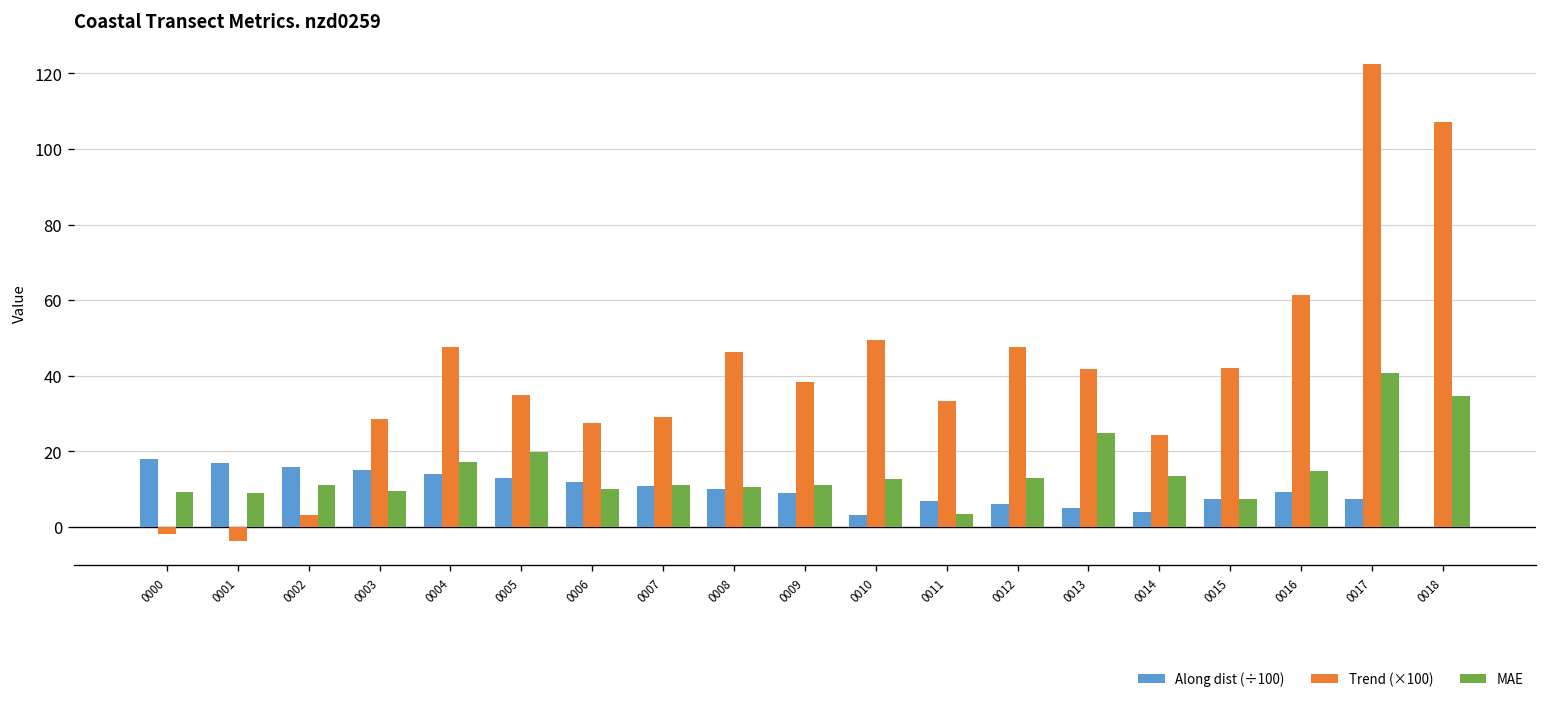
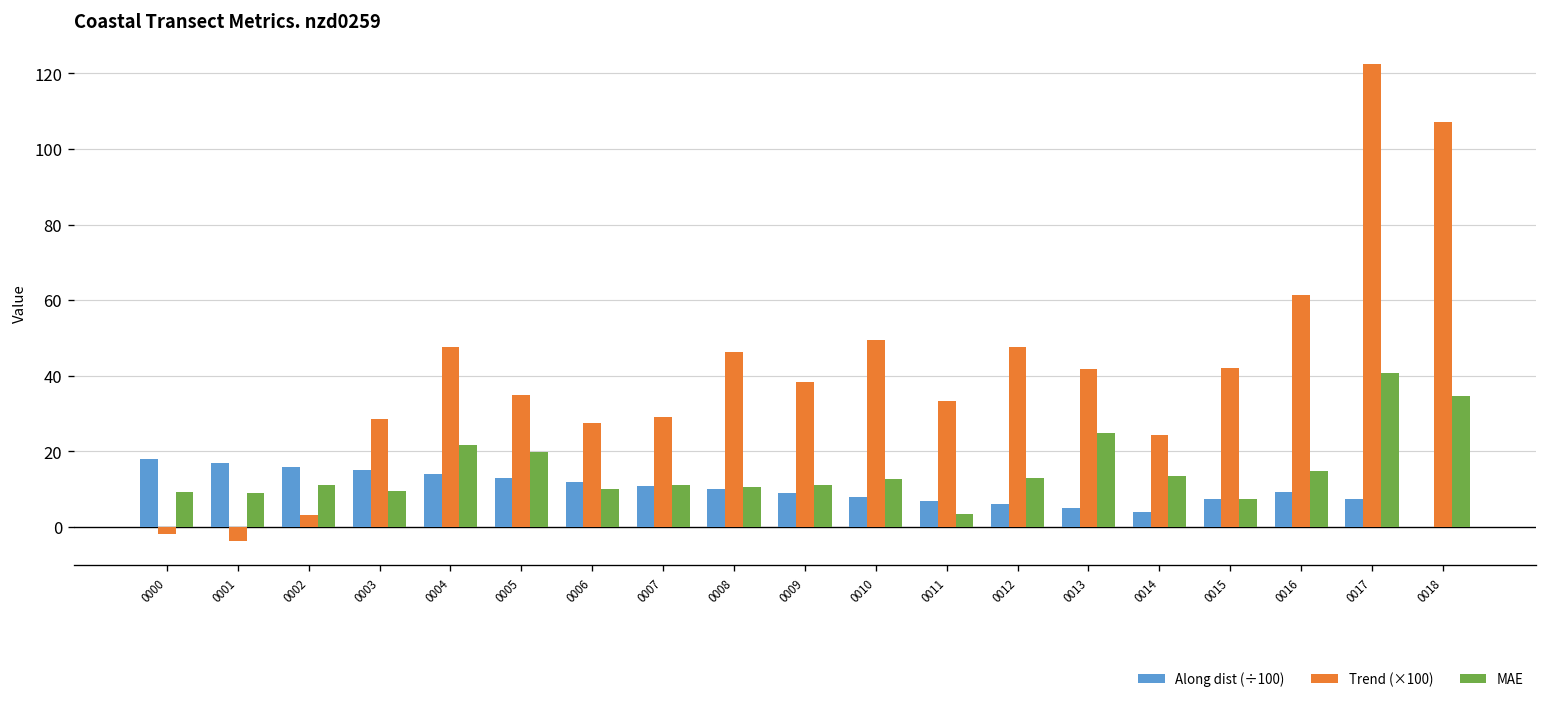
MAE, 0004: 17 -> 22
Along dist (÷100), 0010: 3 -> 8
